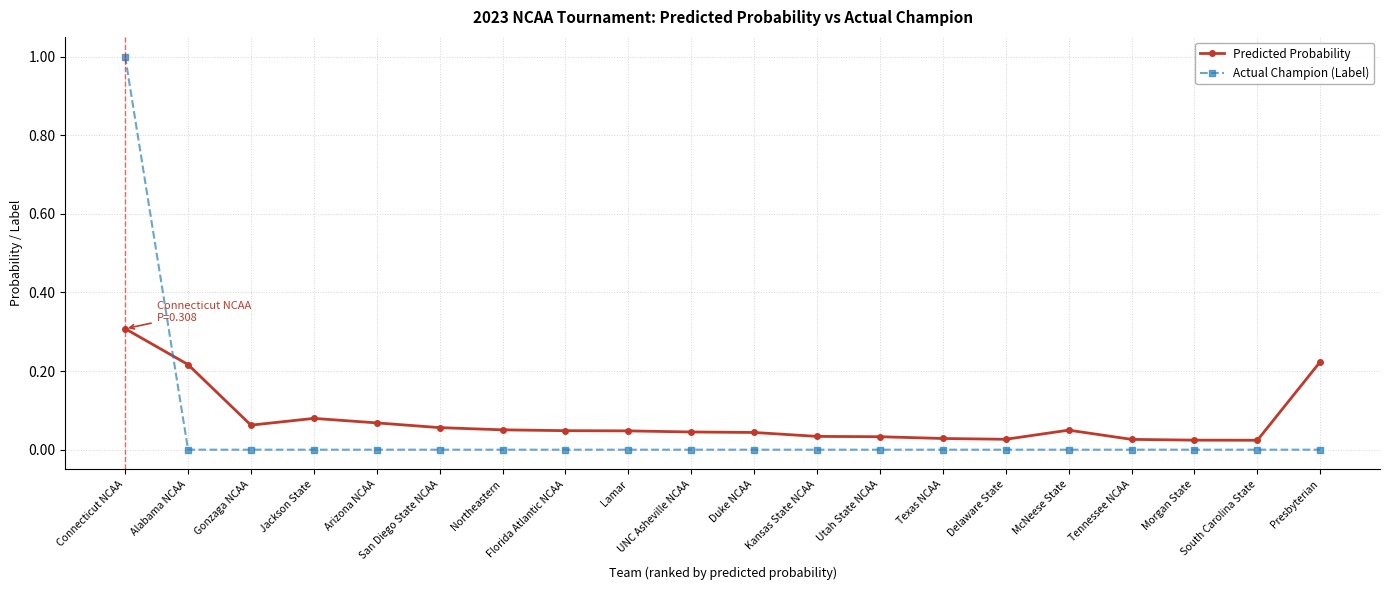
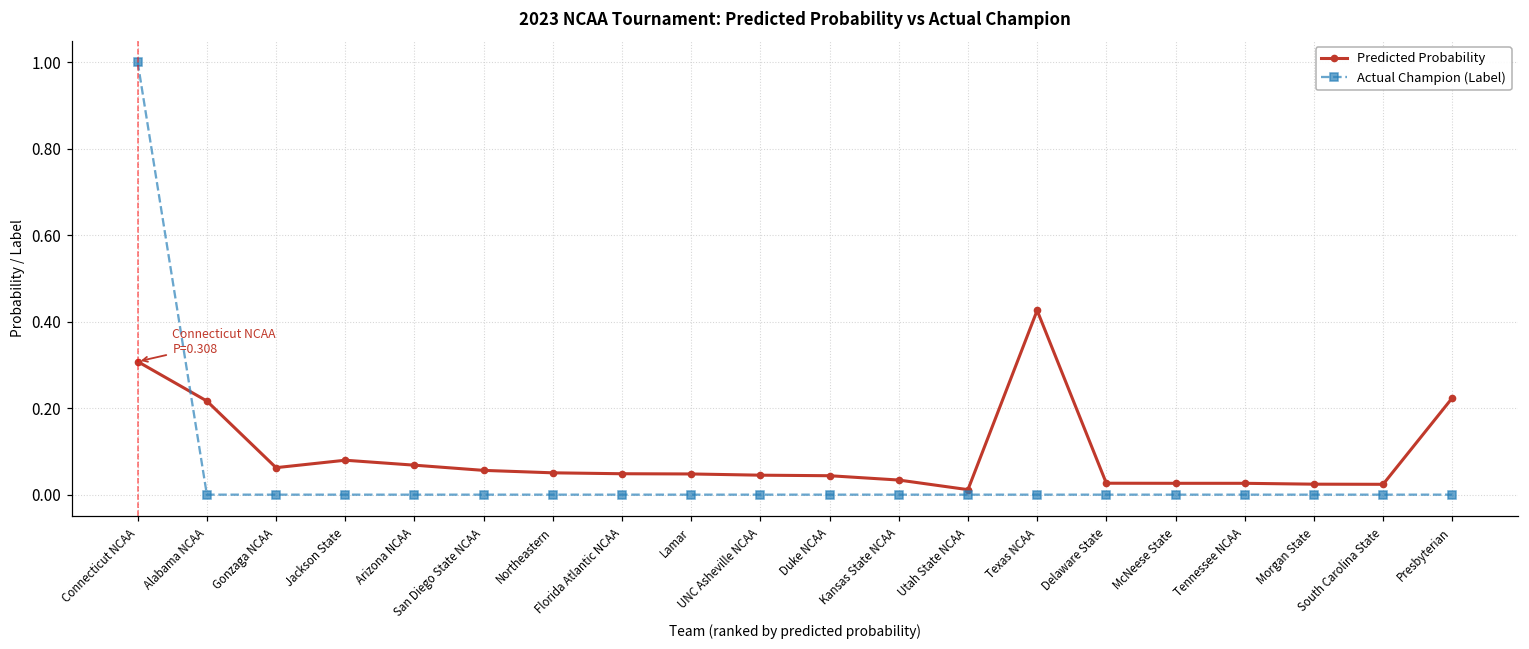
Predicted Probability, Utah State NCAA: 0.03 -> 0.01
Predicted Probability, Texas NCAA: 0.03 -> 0.43
Predicted Probability, McNeese State: 0.05 -> 0.03
